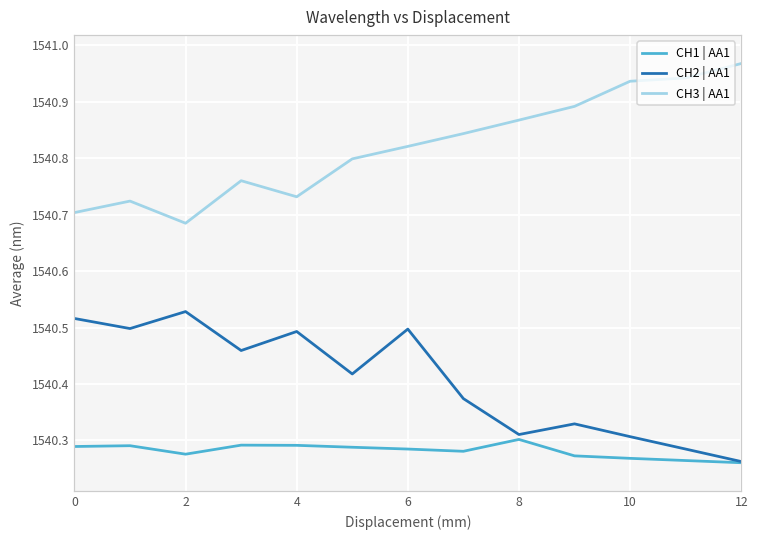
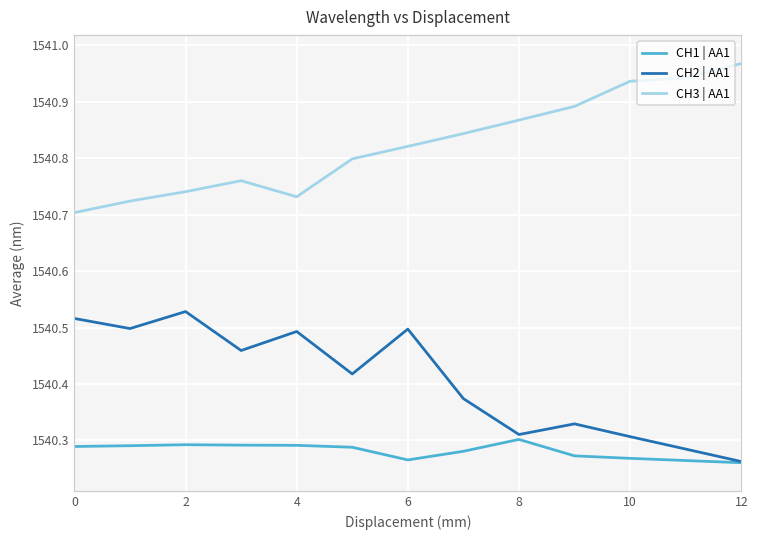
CH1 | AA1, 2: 1540.28 -> 1540.29
CH3 | AA1, 2: 1540.69 -> 1540.74
CH1 | AA1, 6: 1540.28 -> 1540.27
